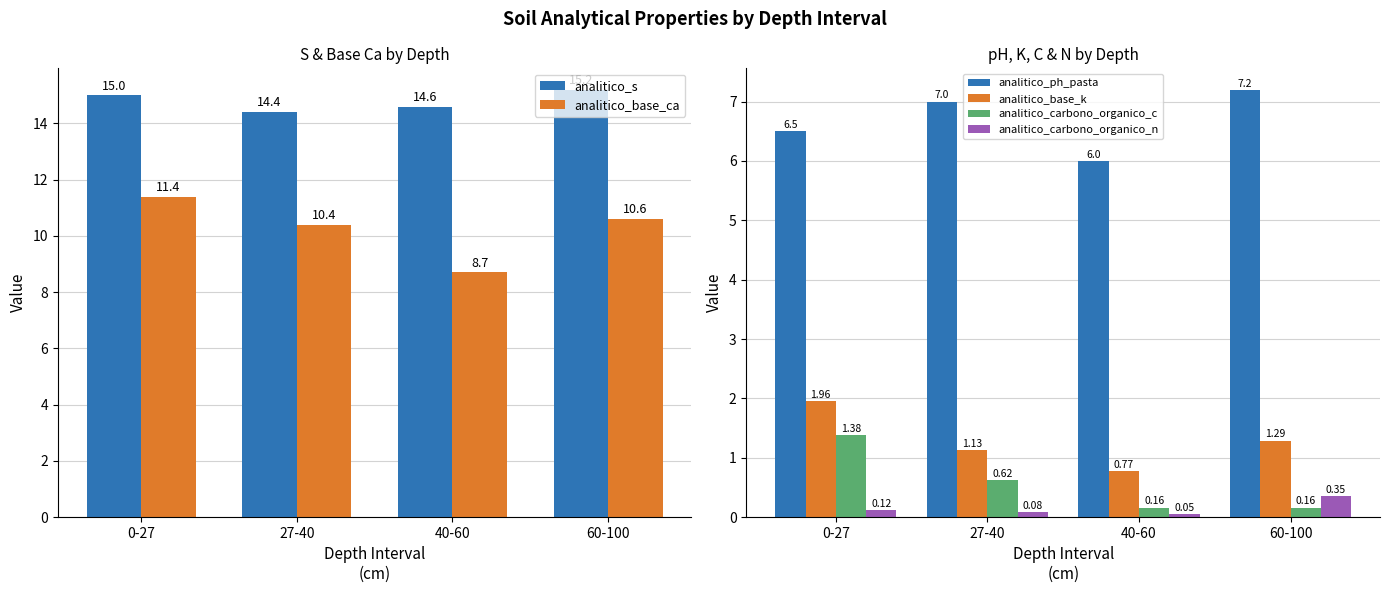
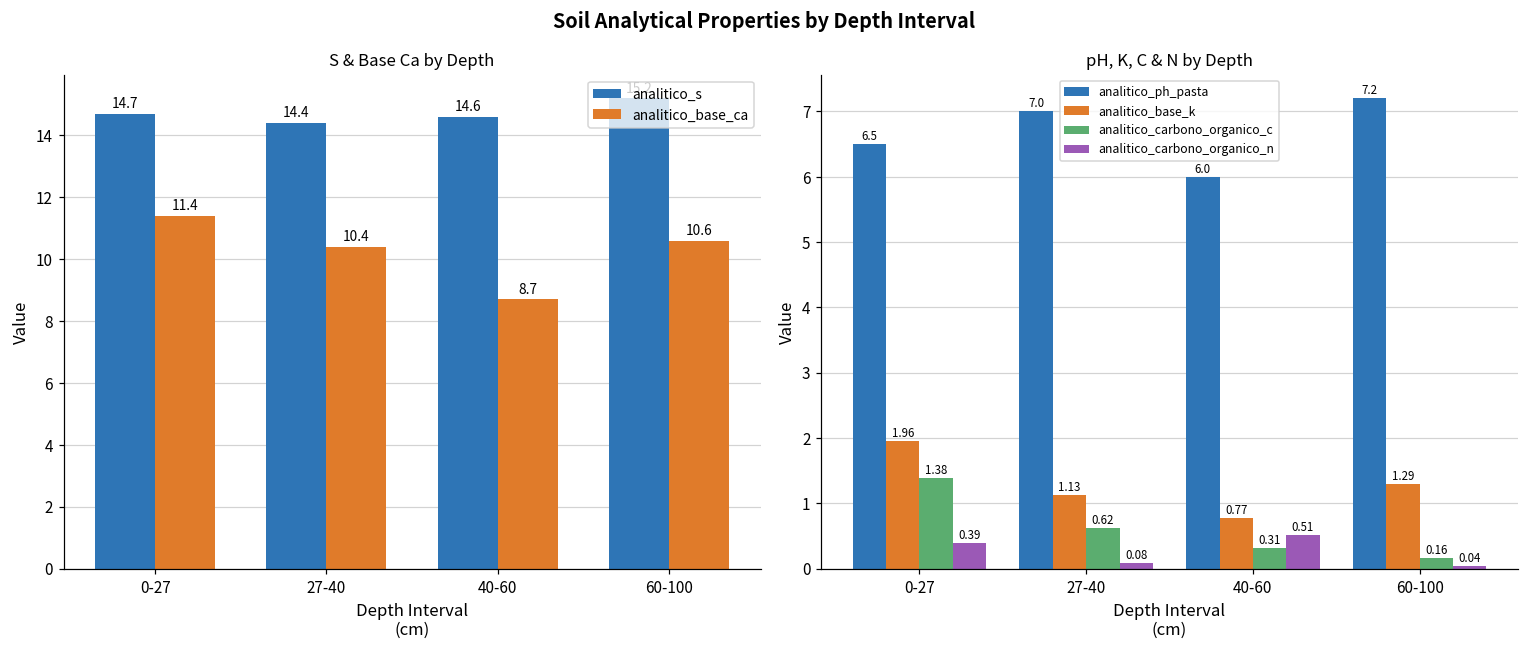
S & Base Ca by Depth, analitico_s, 0-27: 15.0 -> 14.7
pH, K, C & N by Depth, analitico_carbono_organico_n, 0-27: 0.12 -> 0.39
pH, K, C & N by Depth, analitico_carbono_organico_c, 40-60: 0.16 -> 0.31
pH, K, C & N by Depth, analitico_carbono_organico_n, 40-60: 0.05 -> 0.51
pH, K, C & N by Depth, analitico_carbono_organico_n, 60-100: 0.35 -> 0.04
